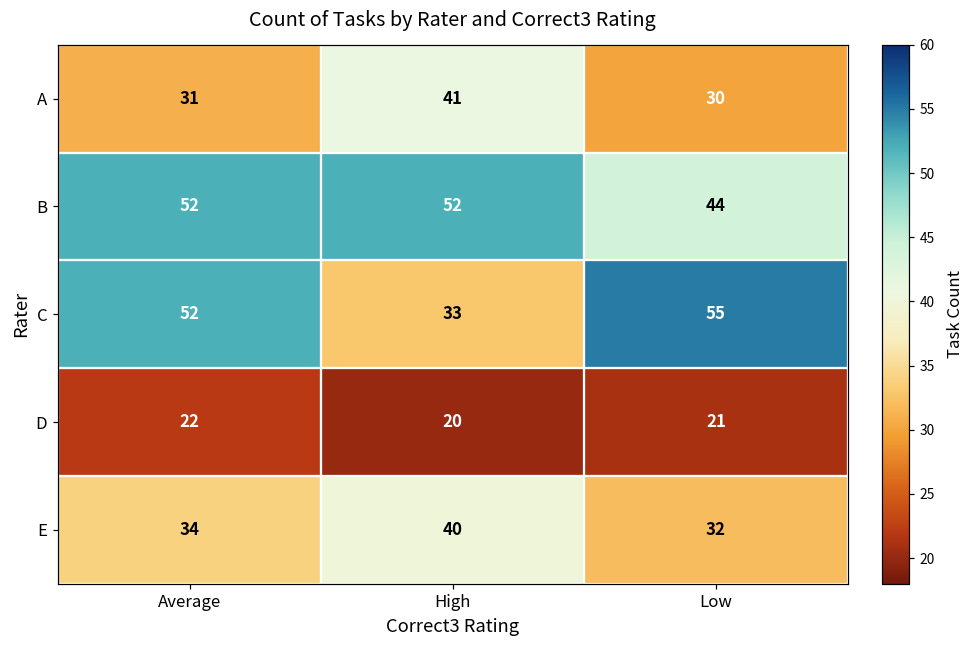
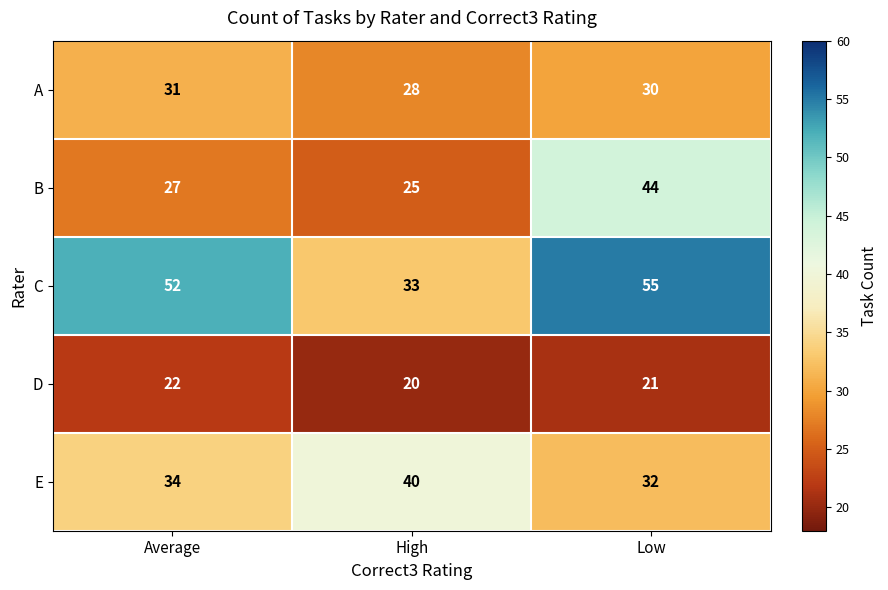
A, High: 41 -> 28
B, Average: 52 -> 27
B, High: 52 -> 25
